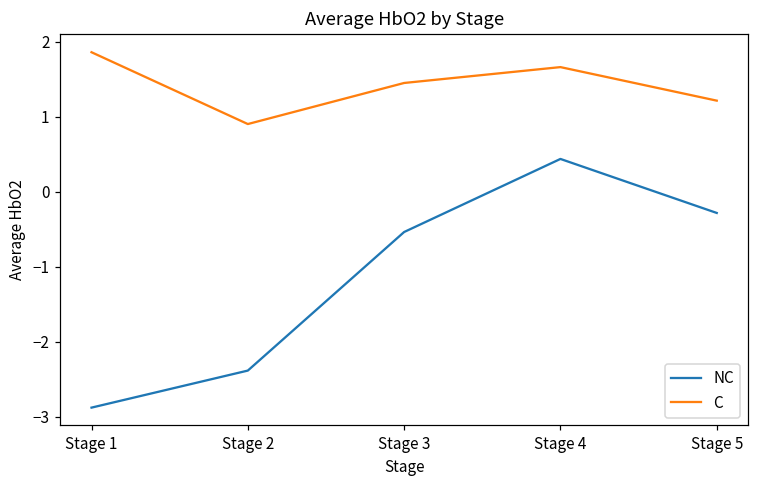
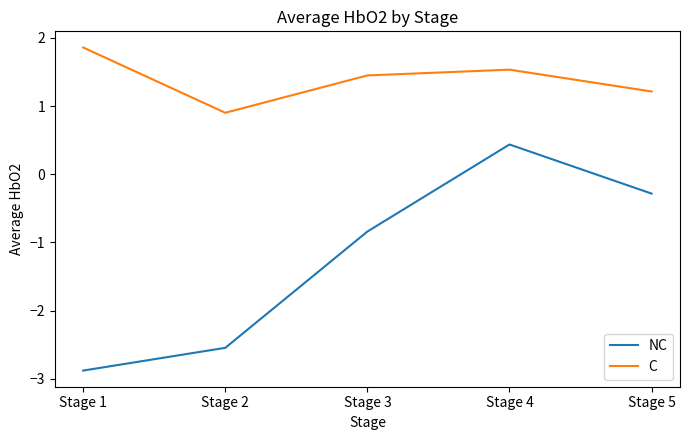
NC, Stage 2: -2.4 -> -2.5
NC, Stage 3: -0.5 -> -0.8
C, Stage 4: 1.7 -> 1.5
